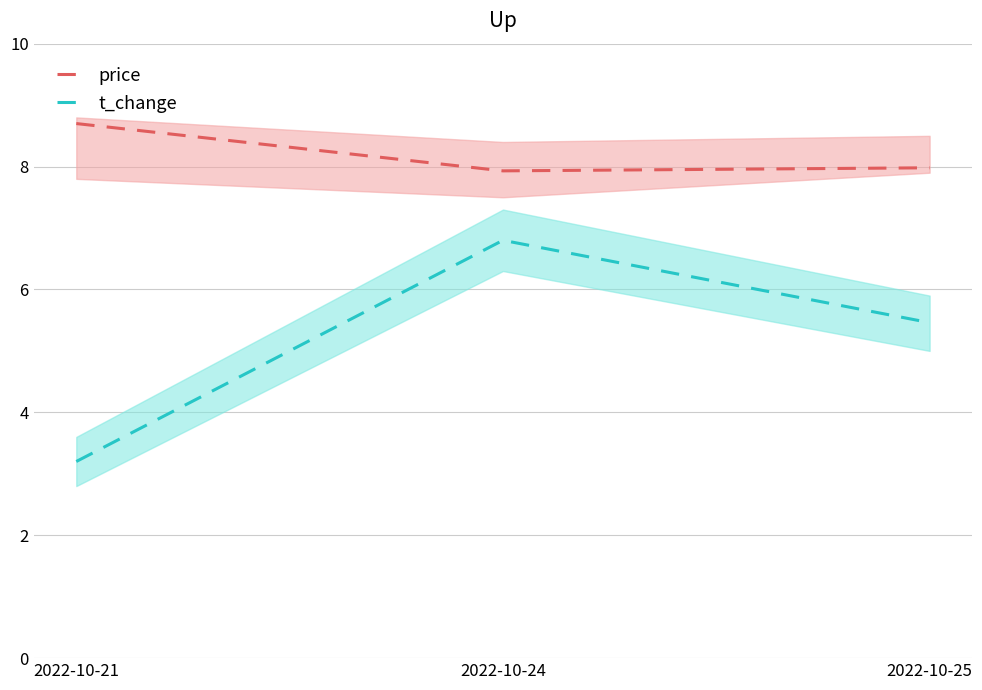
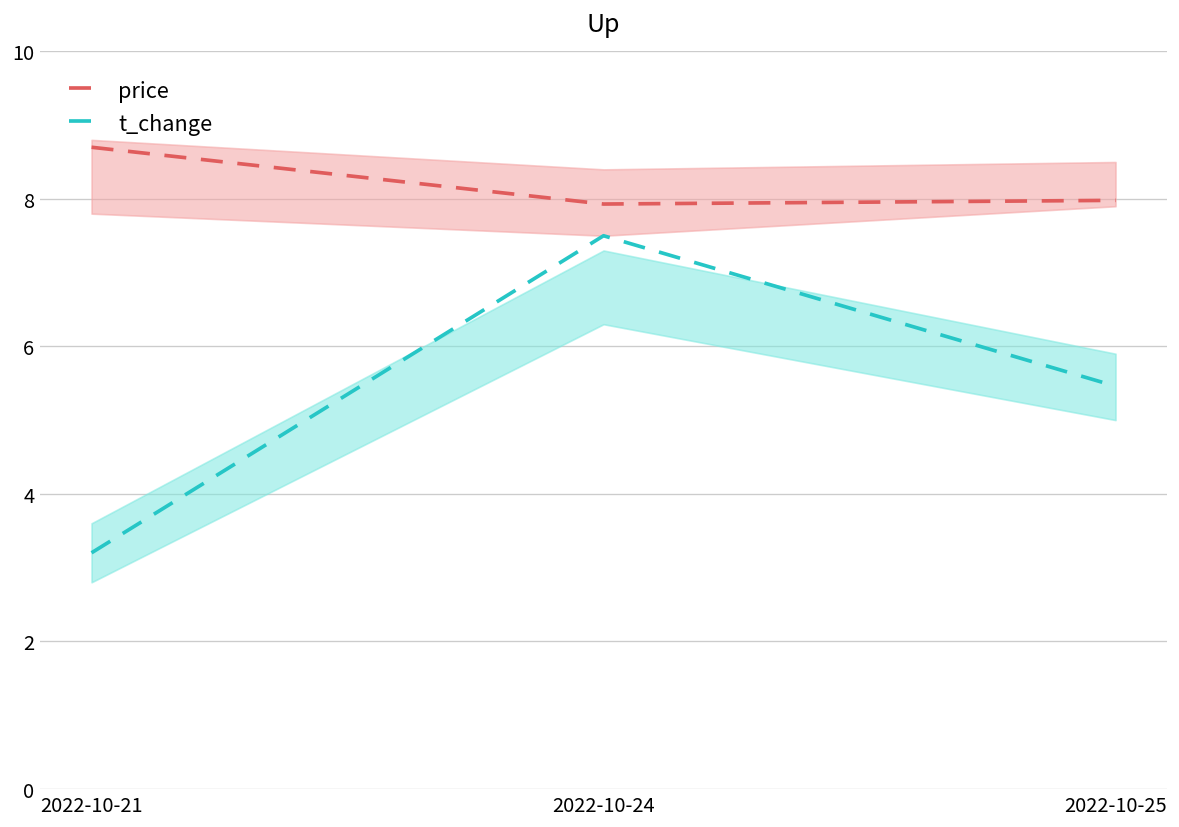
t_change, 2022-10-24: 6.8 -> 7.5
